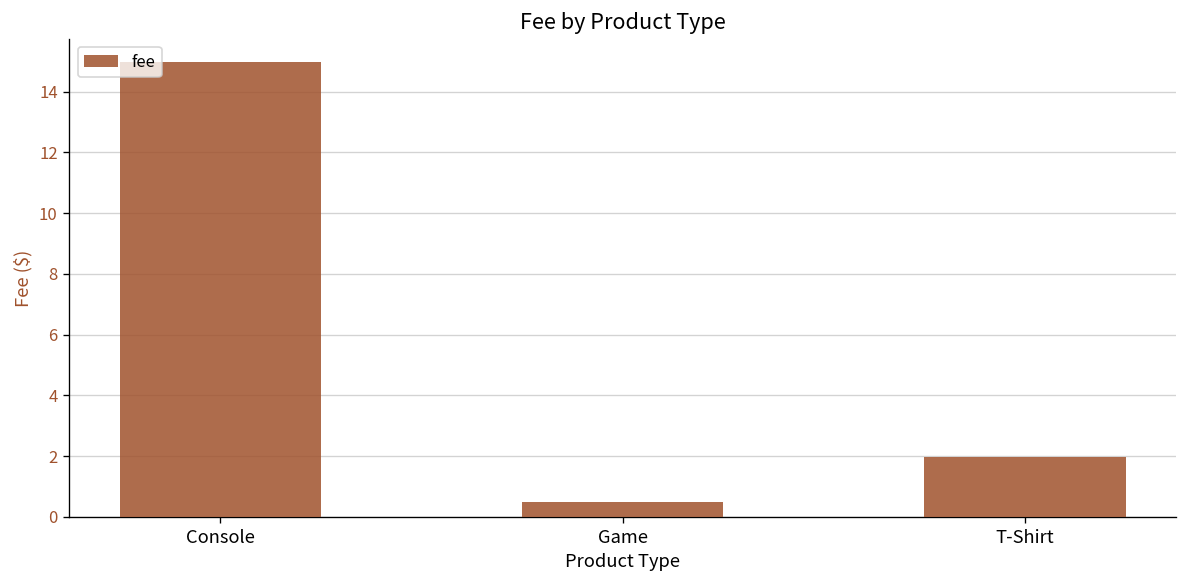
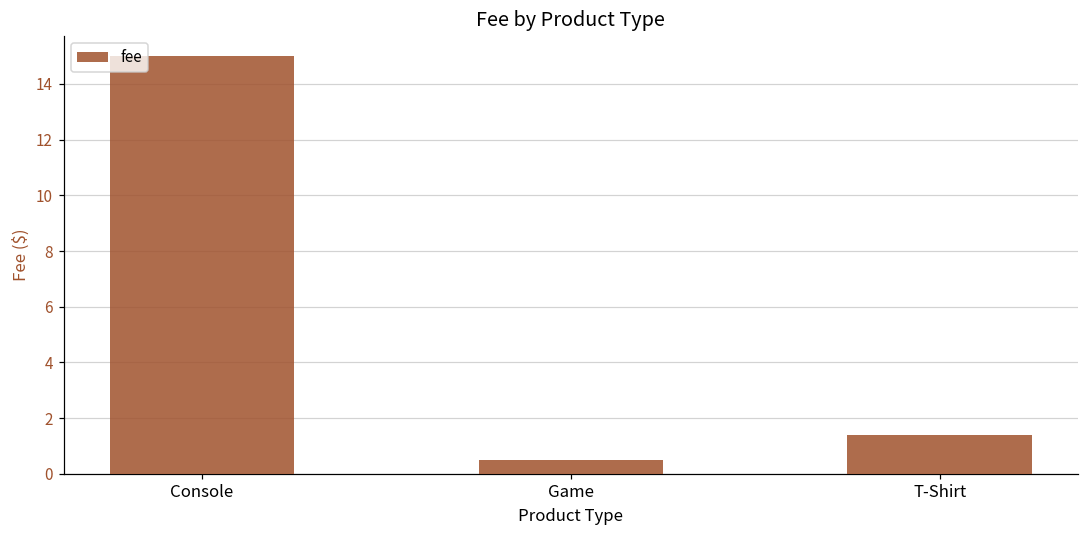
T-Shirt: 2.0 -> 1.4
